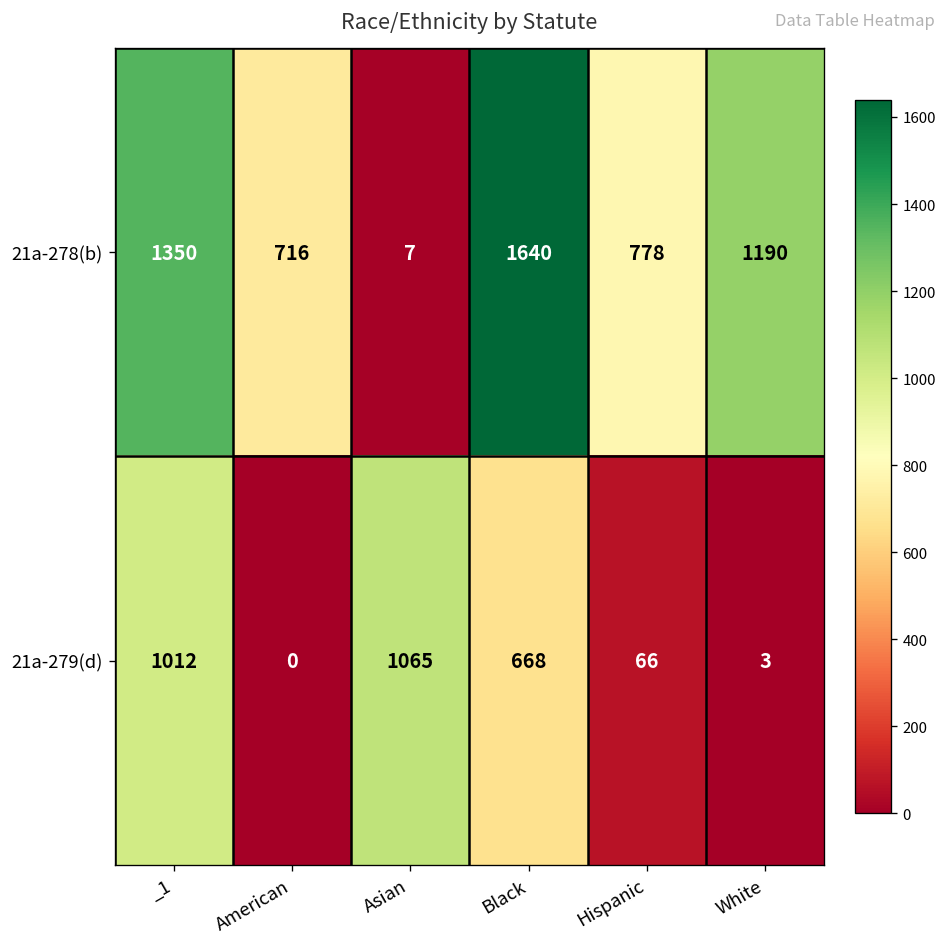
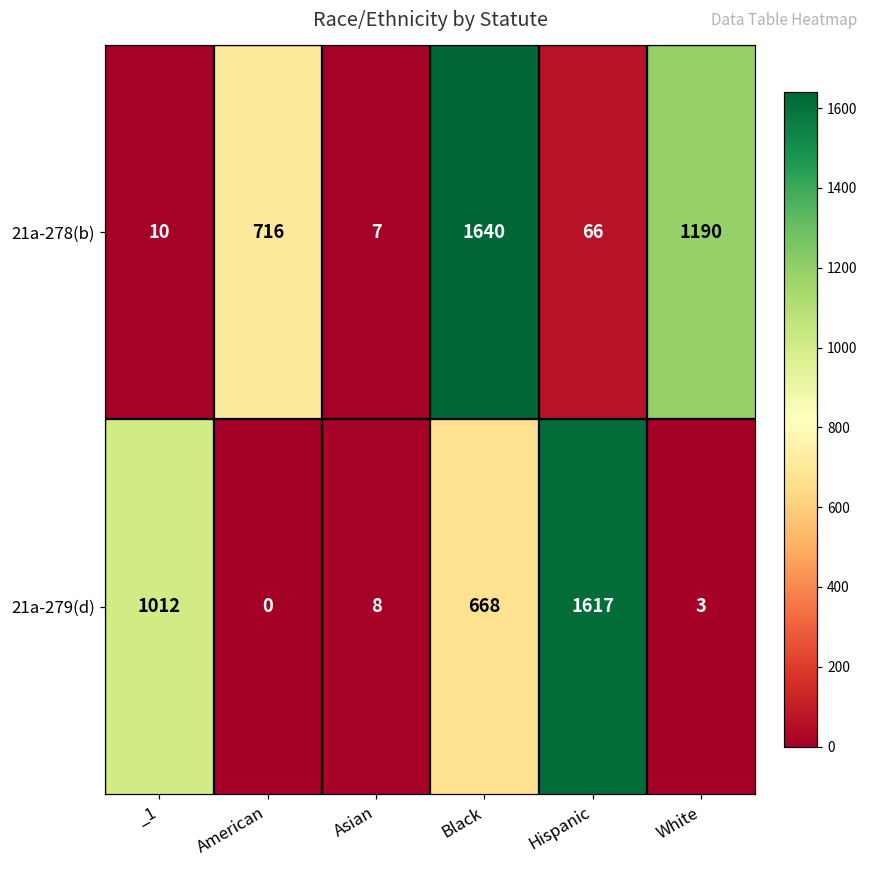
21a-278(b), _1: 1350 -> 10
21a-278(b), Hispanic: 778 -> 66
21a-279(d), Asian: 1065 -> 8
21a-279(d), Hispanic: 66 -> 1617
